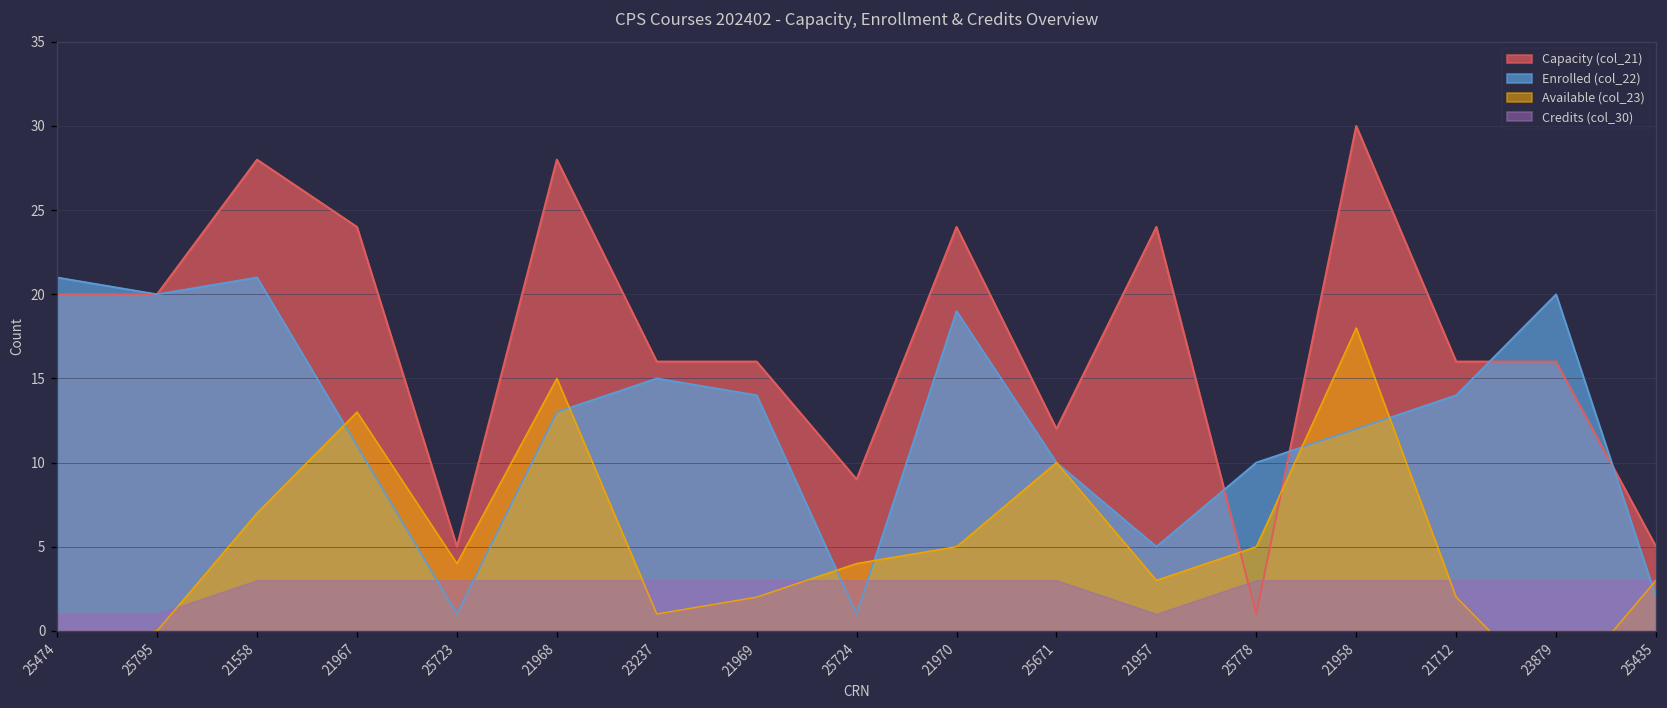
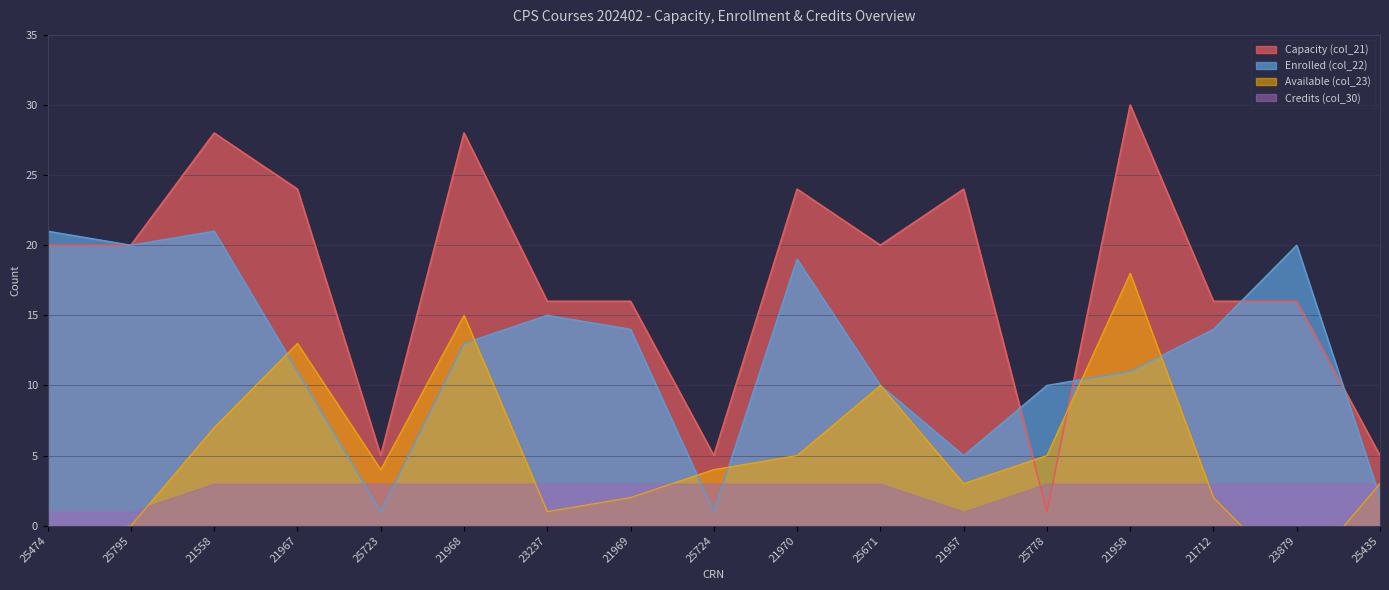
Capacity (col_21), 25724: 9 -> 5
Capacity (col_21), 25671: 12 -> 20
Enrolled (col_22), 21958: 12 -> 11
